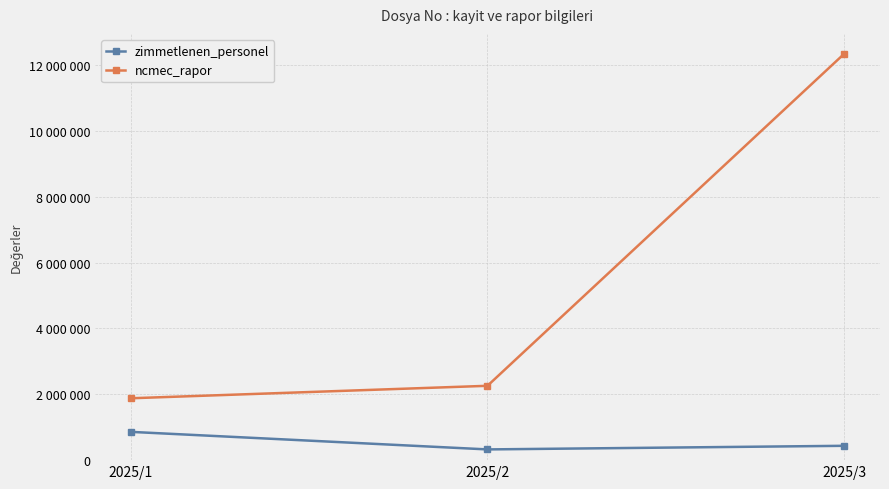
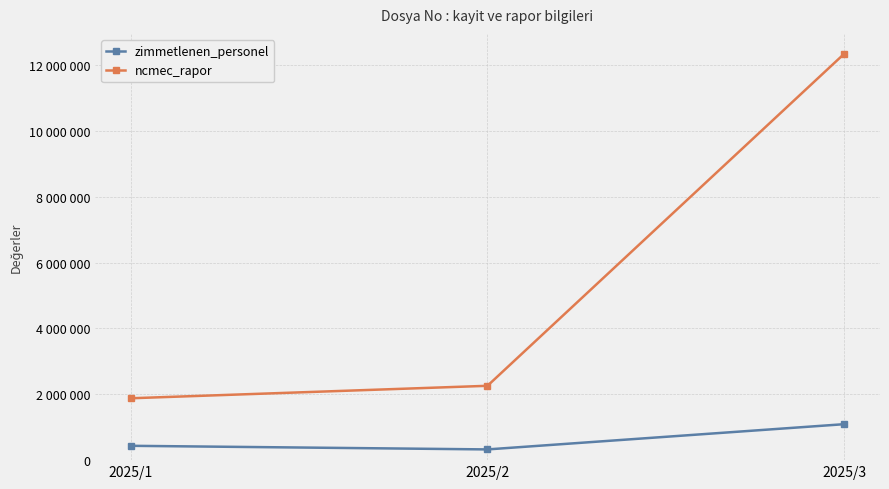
zimmetlenen_personel, 2025/1: 900000 -> 400000
zimmetlenen_personel, 2025/3: 400000 -> 1100000
